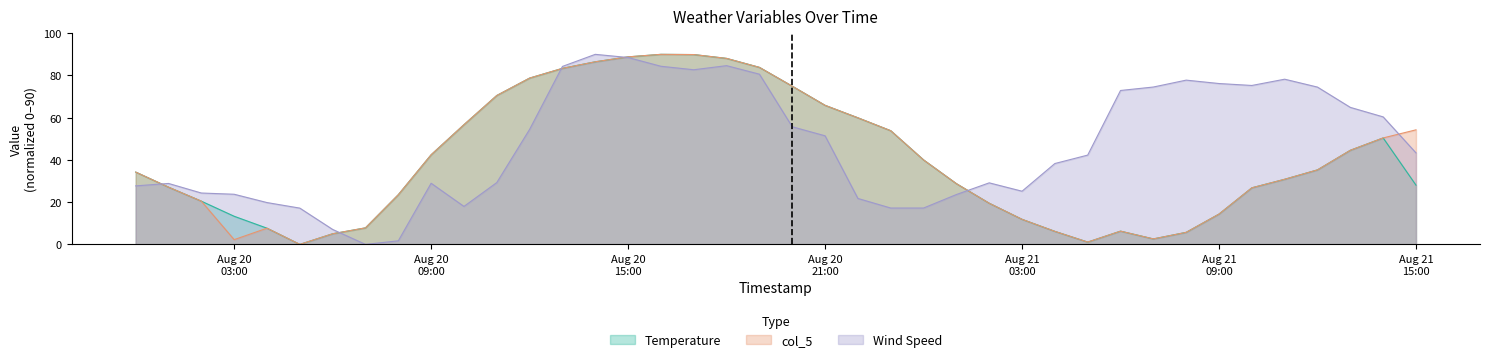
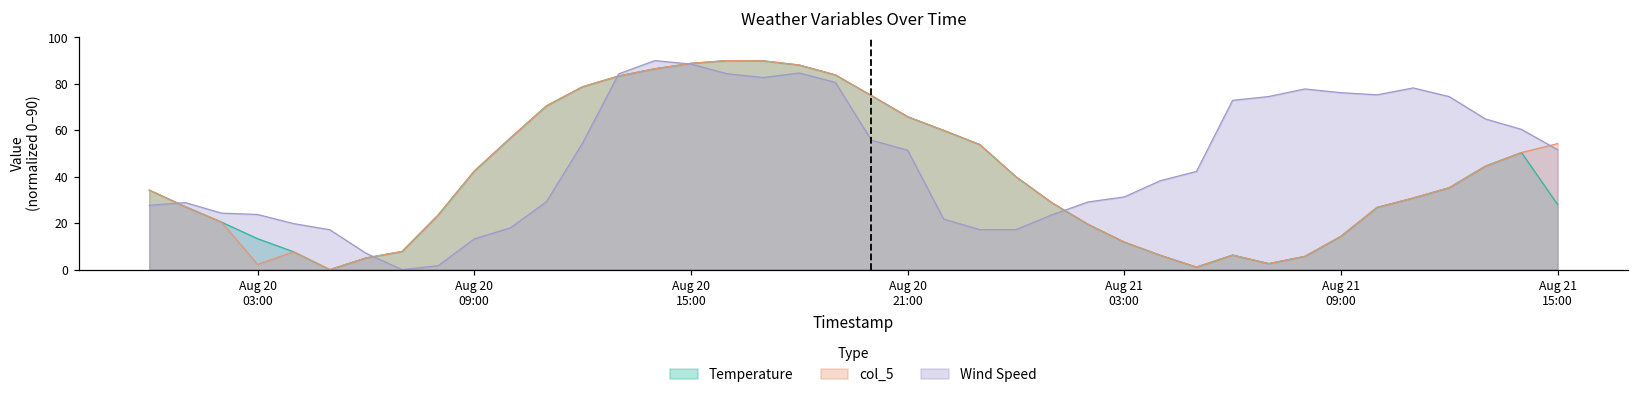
Wind Speed, Aug 20 09:00: 29 -> 13
Wind Speed, Aug 21 03:00: 25 -> 31
Wind Speed, Aug 21 15:00: 43 -> 52
